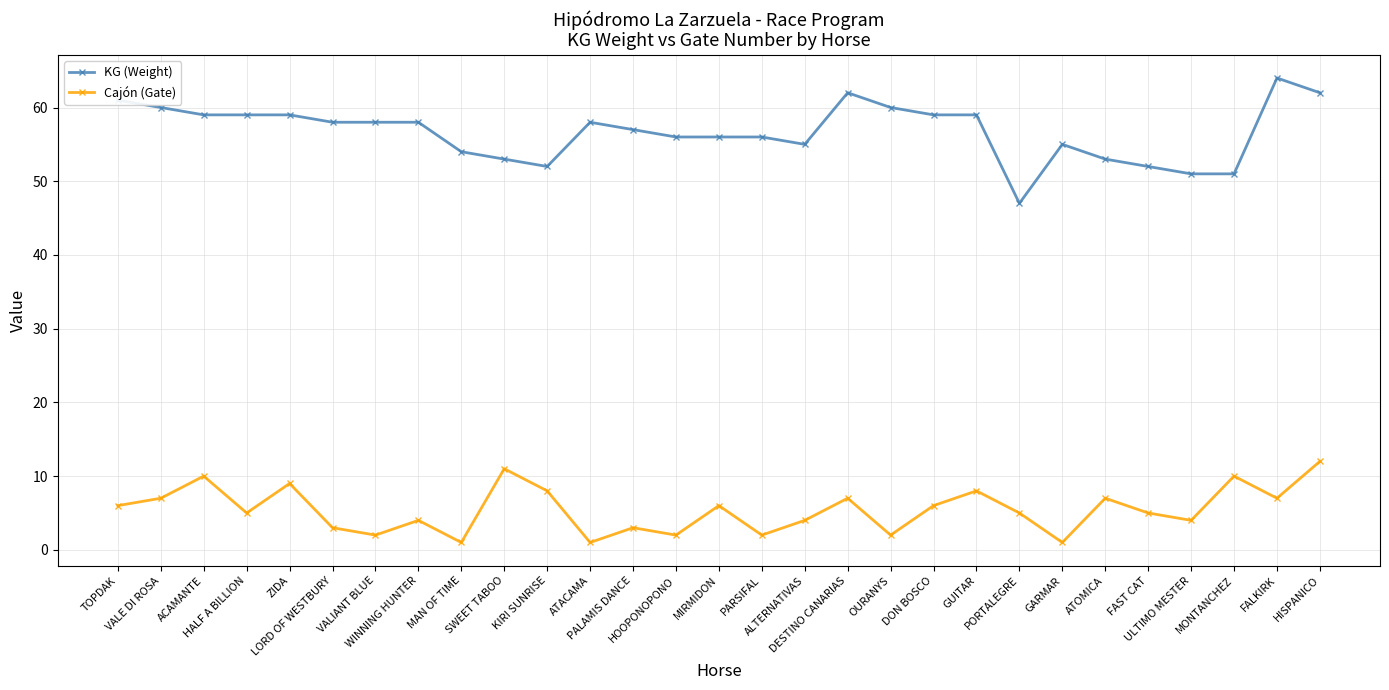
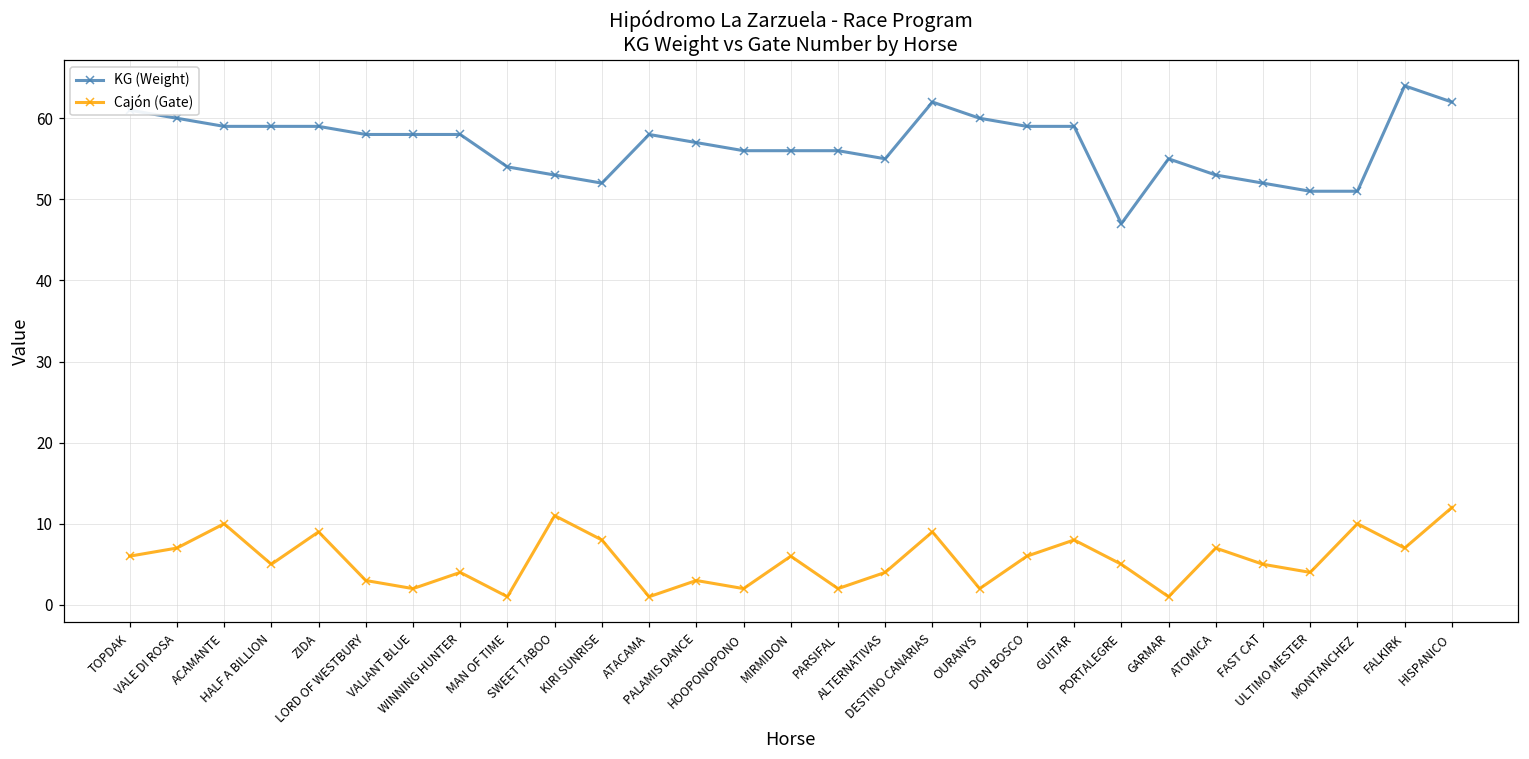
Cajón (Gate), DESTINO CANARIAS: 7 -> 9
